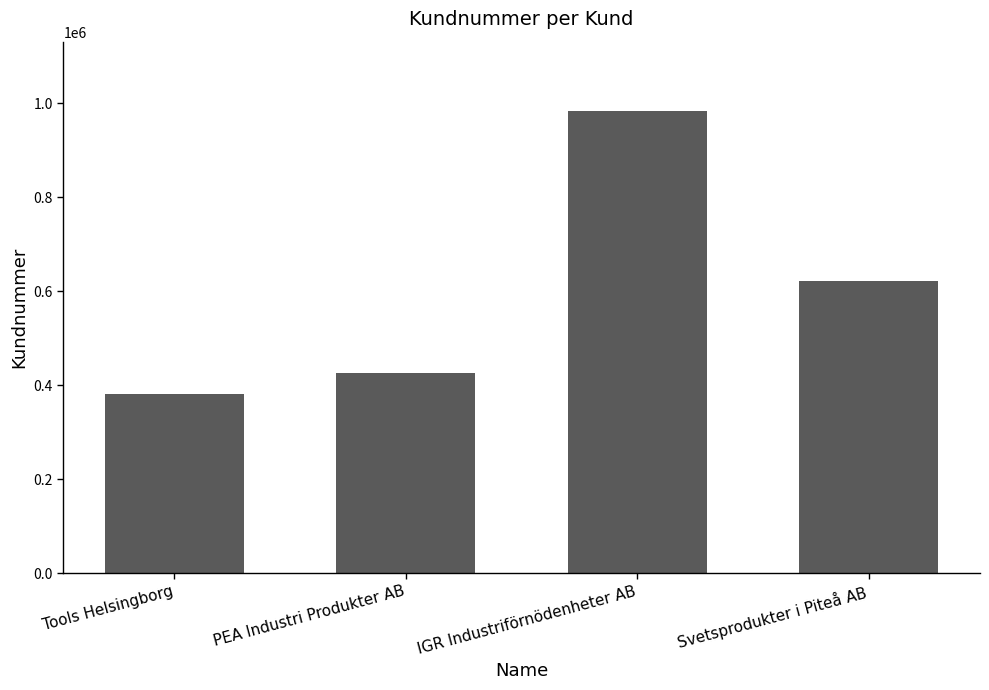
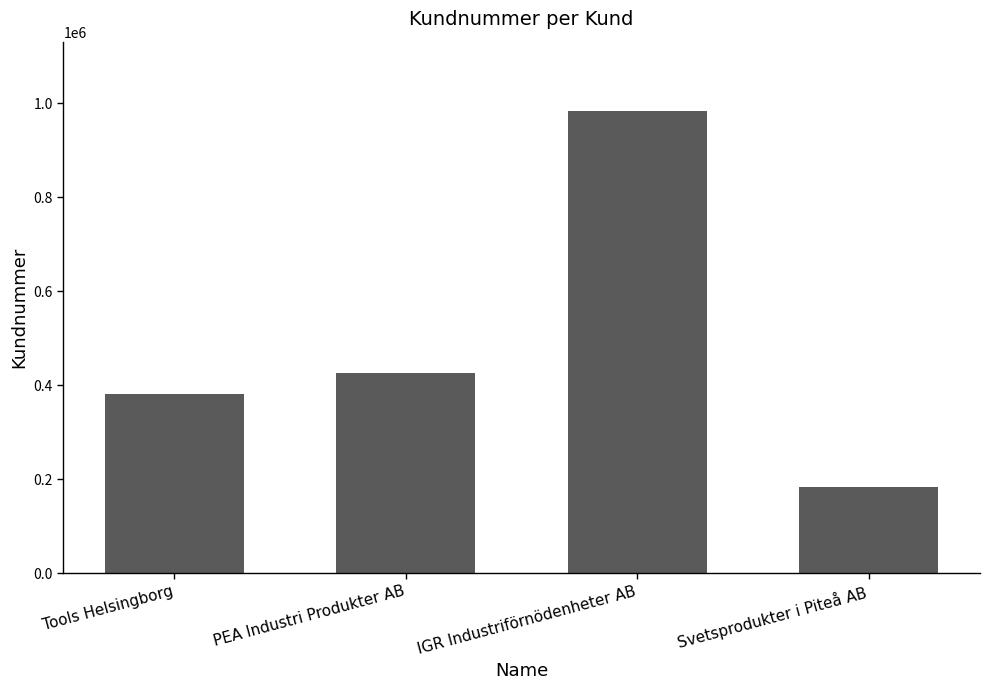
Svetsprodukter i Piteå AB: 620000 -> 180000
